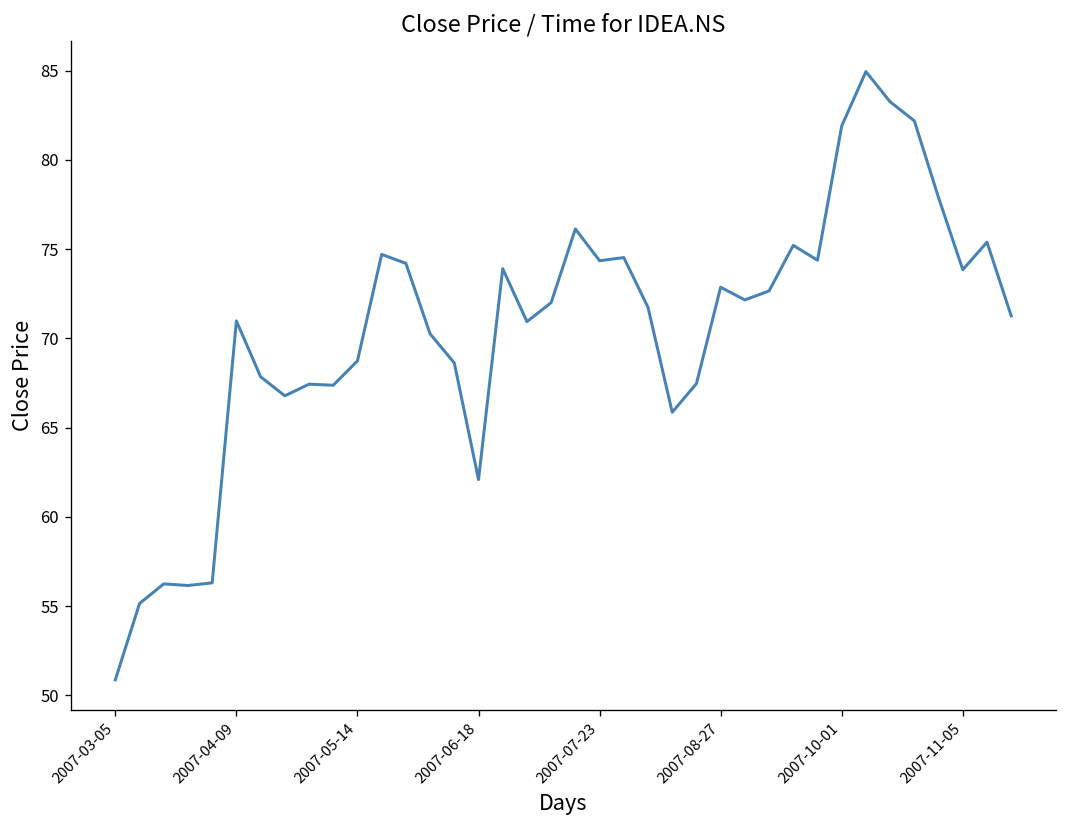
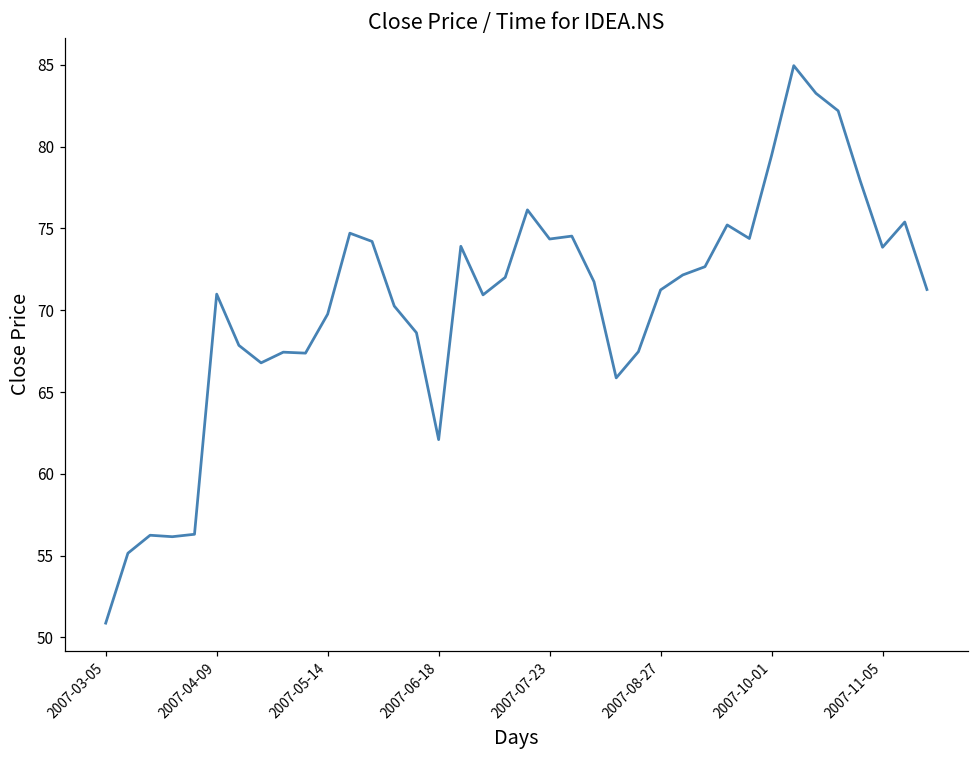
2007-05-14: 68.7 -> 69.8
2007-08-27: 72.9 -> 71.2
2007-10-01: 81.9 -> 79.5
